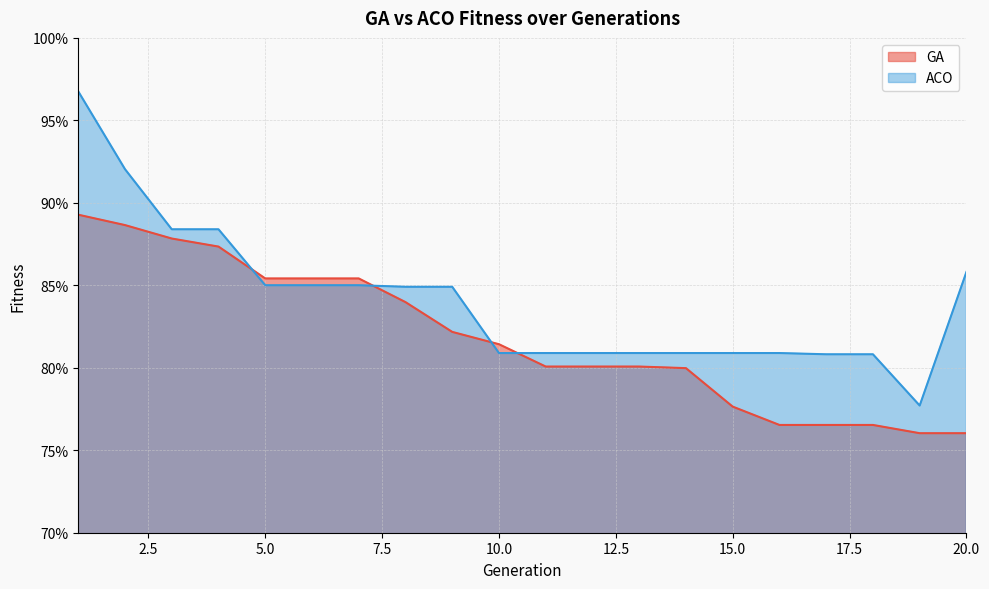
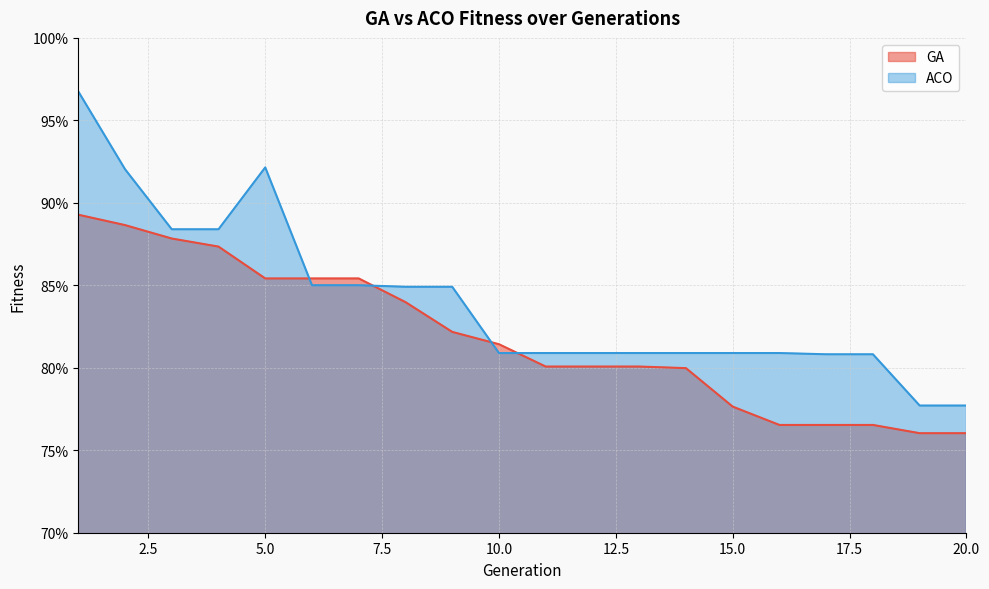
ACO, 5.0: 85.0% -> 92.1%
ACO, 20.0: 85.8% -> 77.7%
